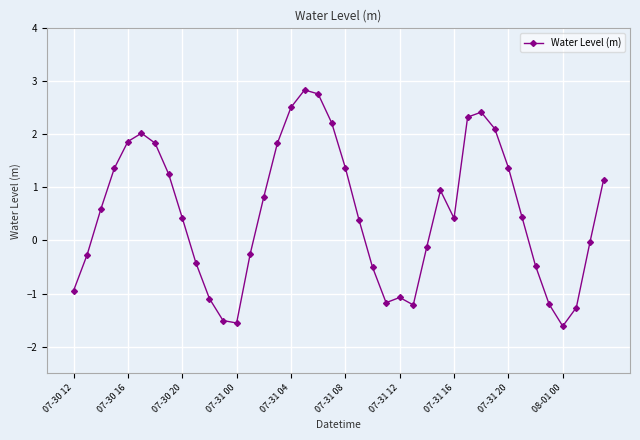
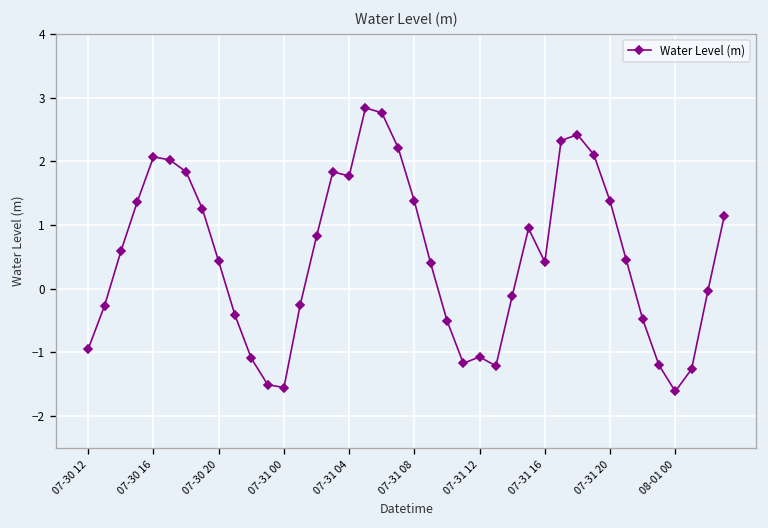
07-30 16: 1.9 -> 2.1
07-31 04: 2.5 -> 1.8
